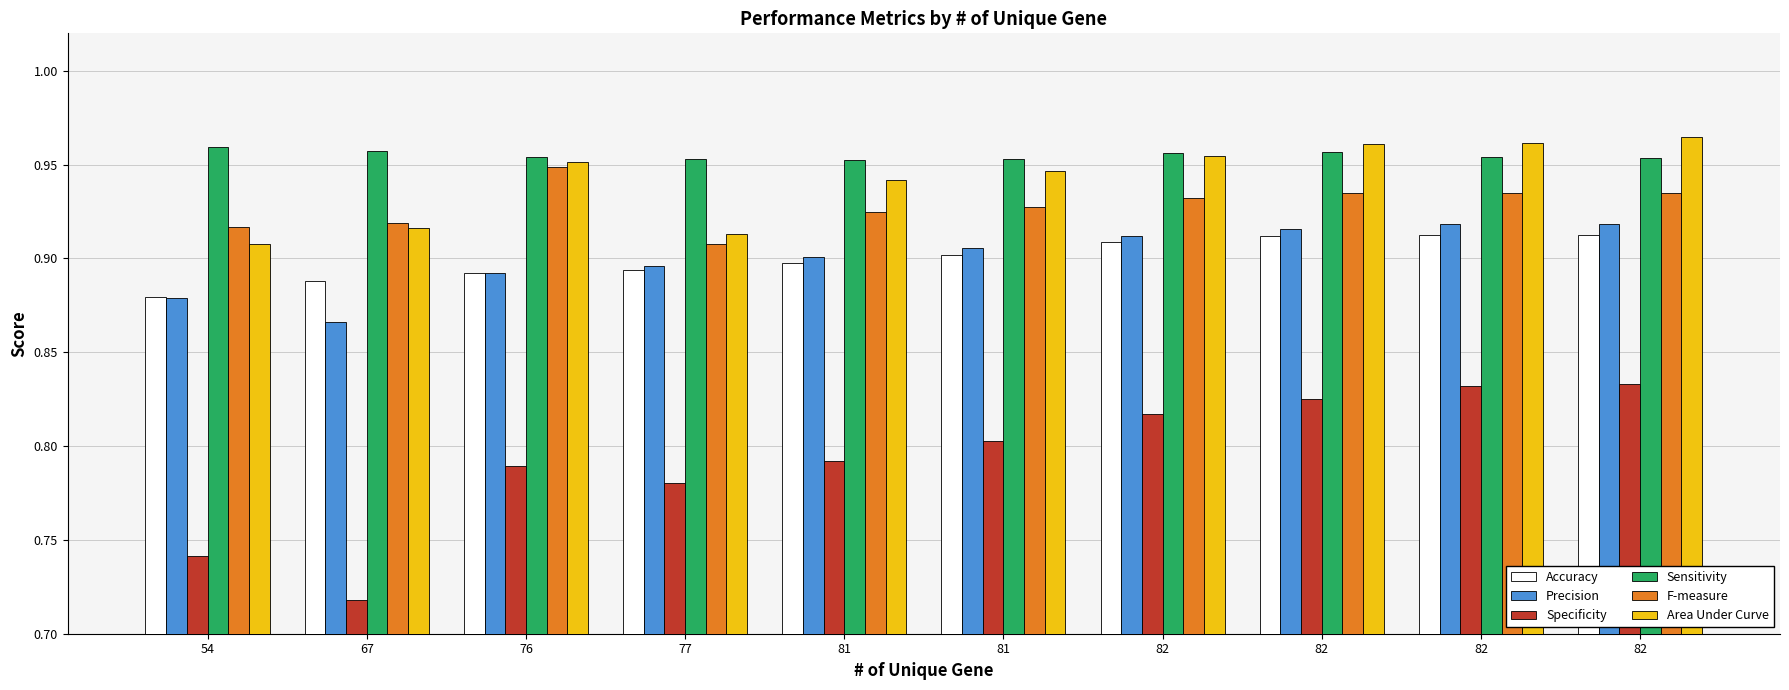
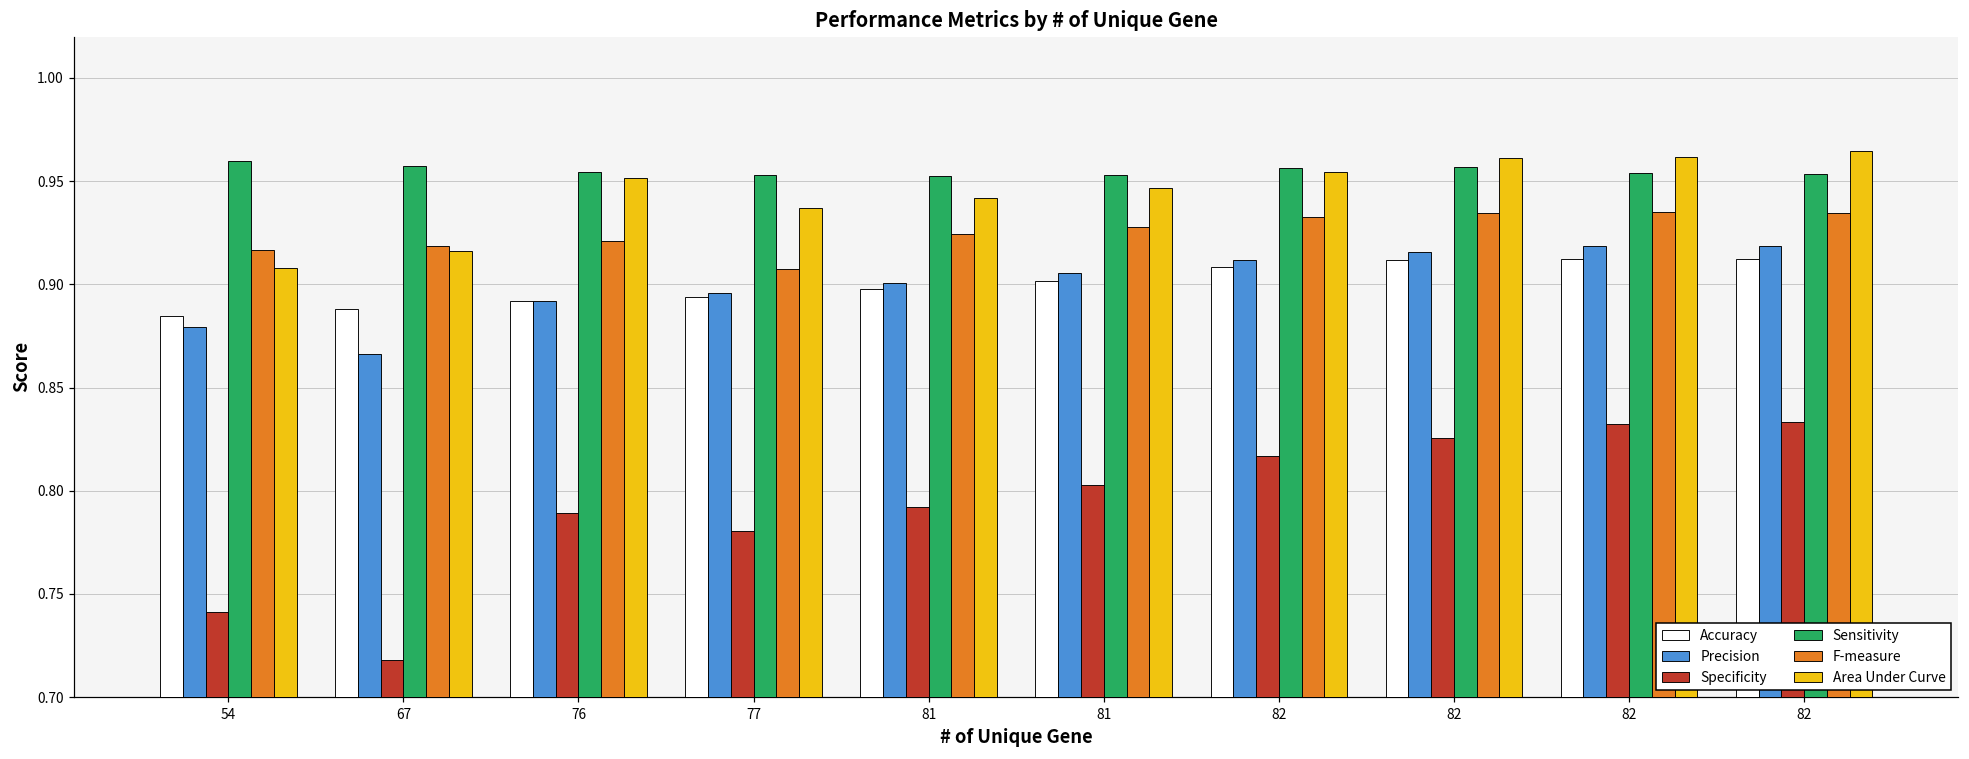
Accuracy, 54: 0.879 -> 0.885
F-measure, 76: 0.949 -> 0.921
Area Under Curve, 77: 0.913 -> 0.937
